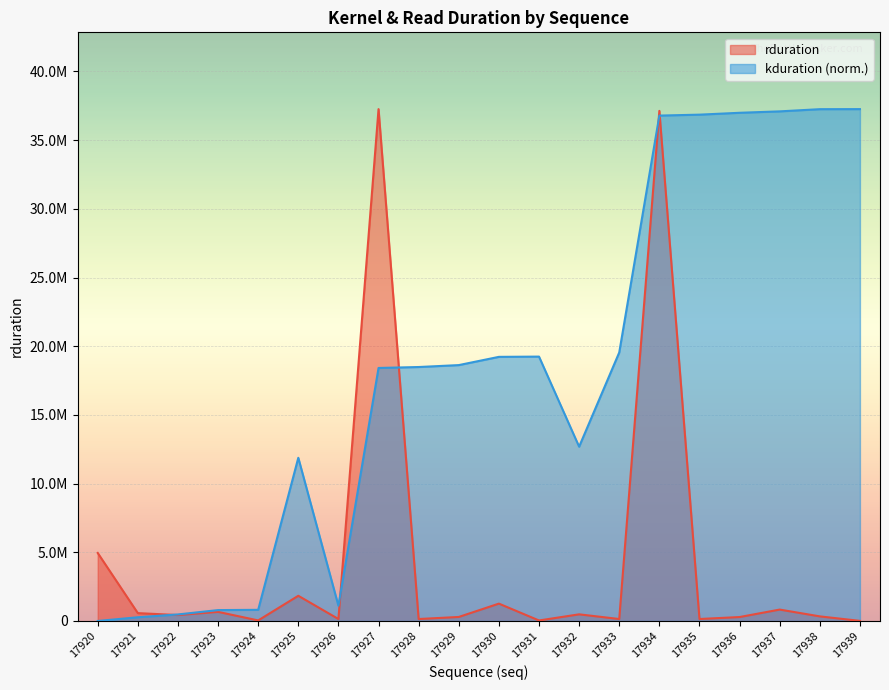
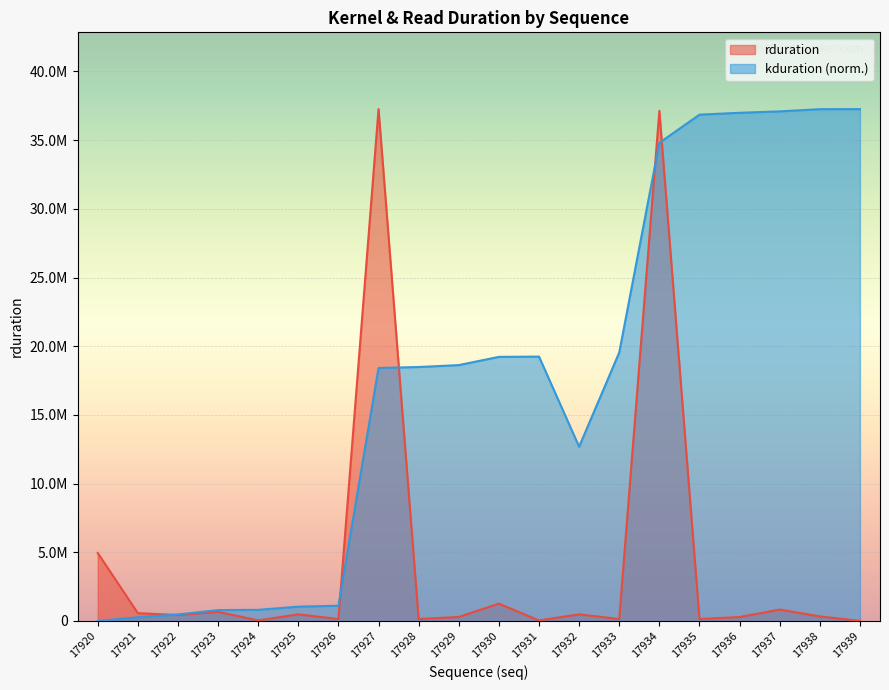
rduration, 17925: 1800000 -> 500000
kduration (norm.), 17925: 11900000 -> 1000000
kduration (norm.), 17934: 36800000 -> 34800000
